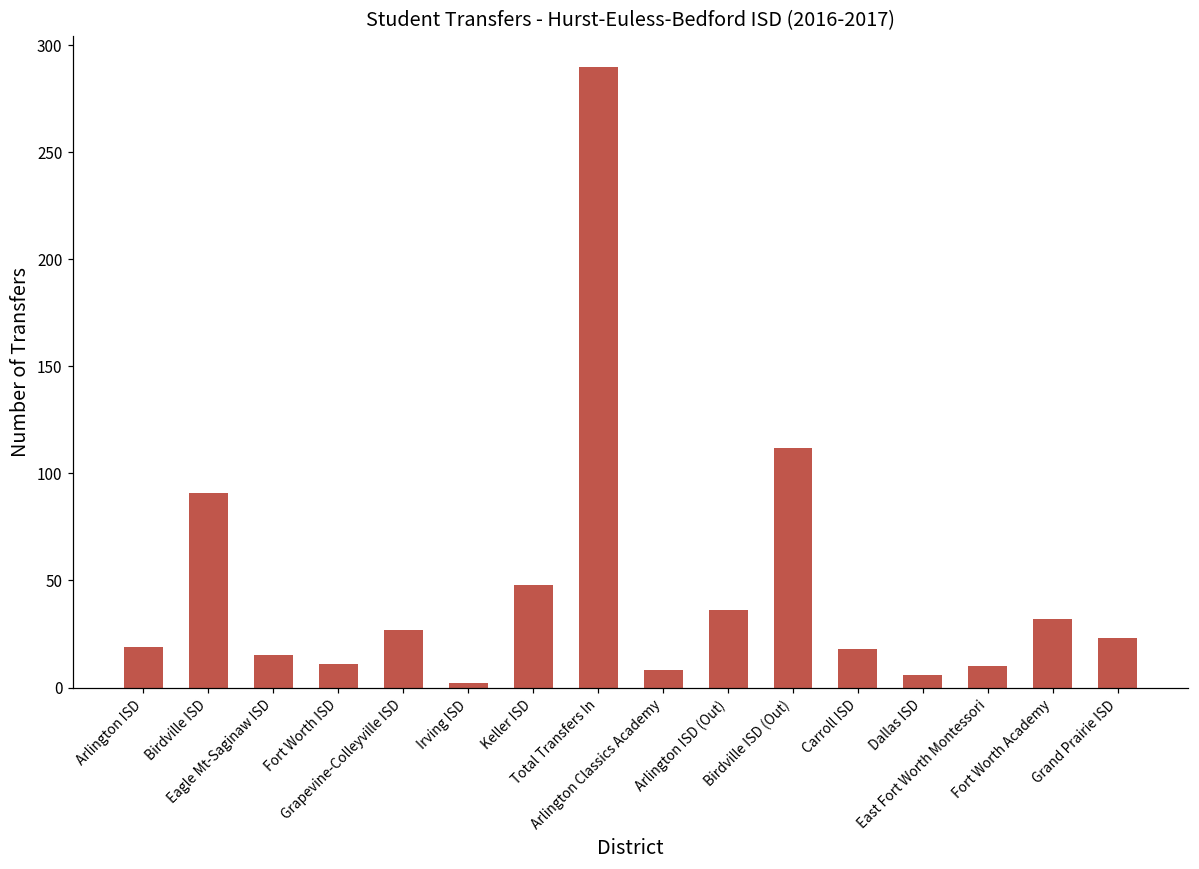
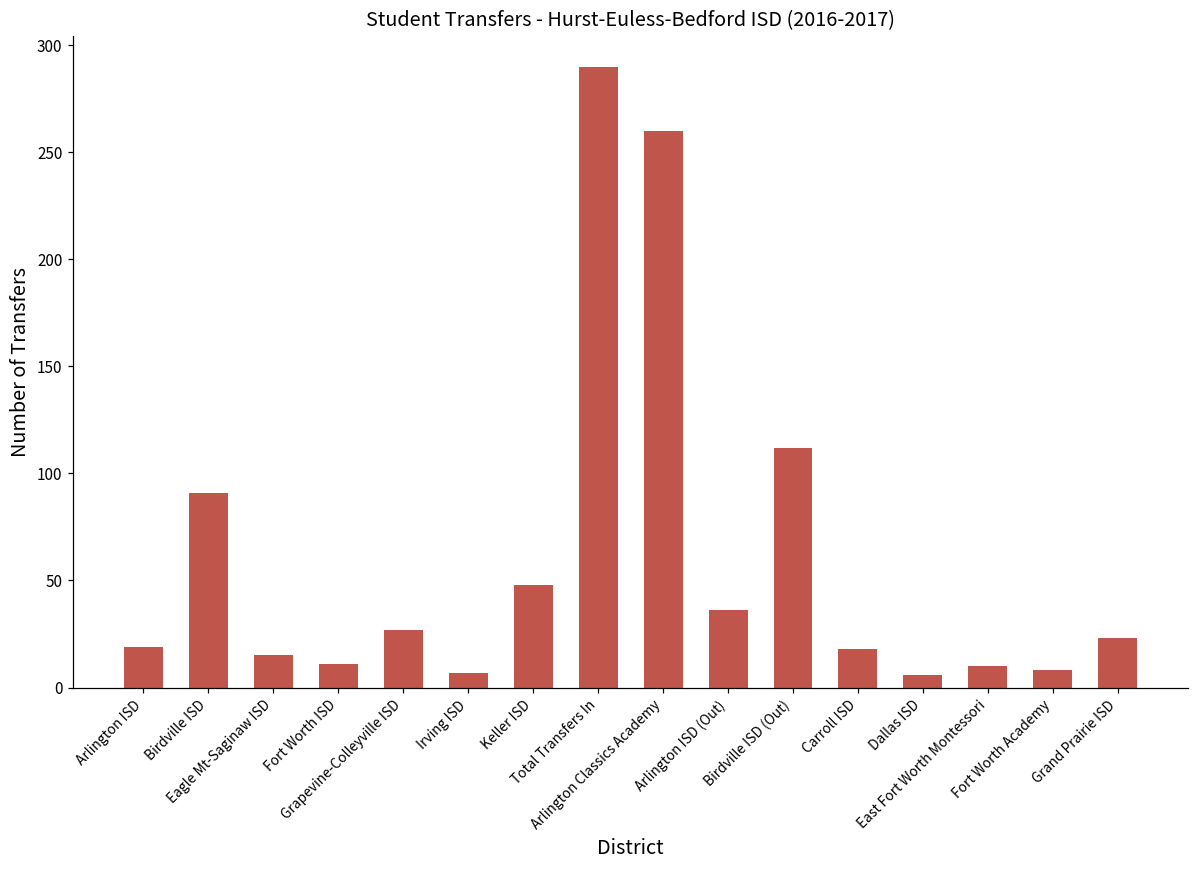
Irving ISD: 2 -> 7
Arlington Classics Academy: 8 -> 260
Fort Worth Academy: 32 -> 8
